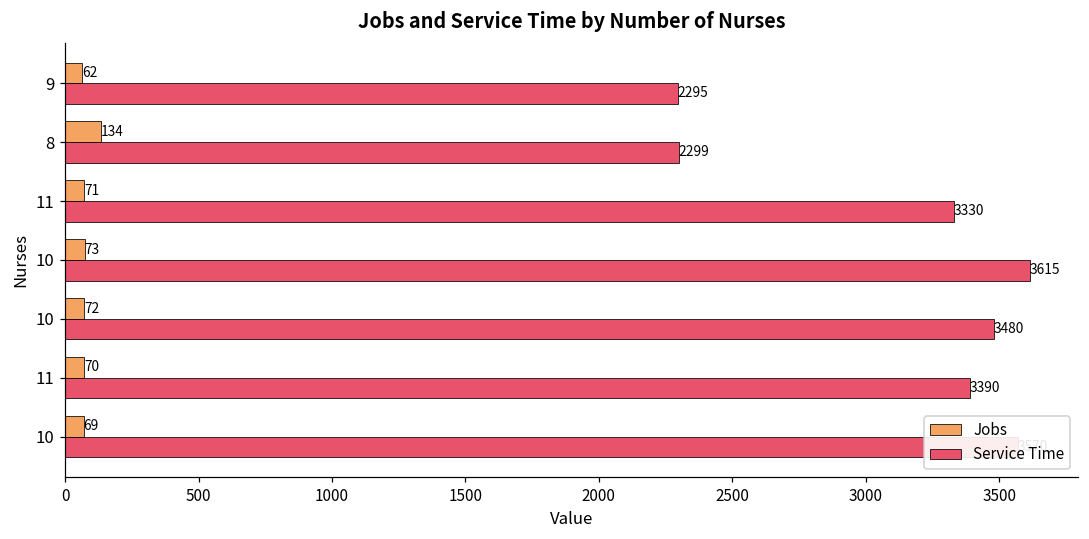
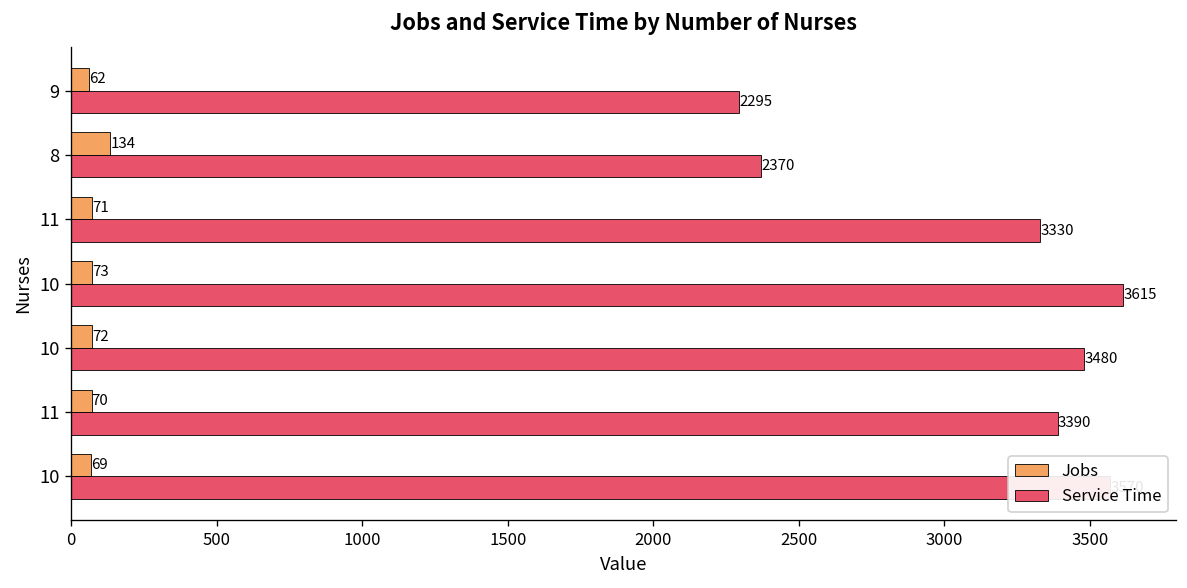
Service Time, 8: 2299 -> 2370
